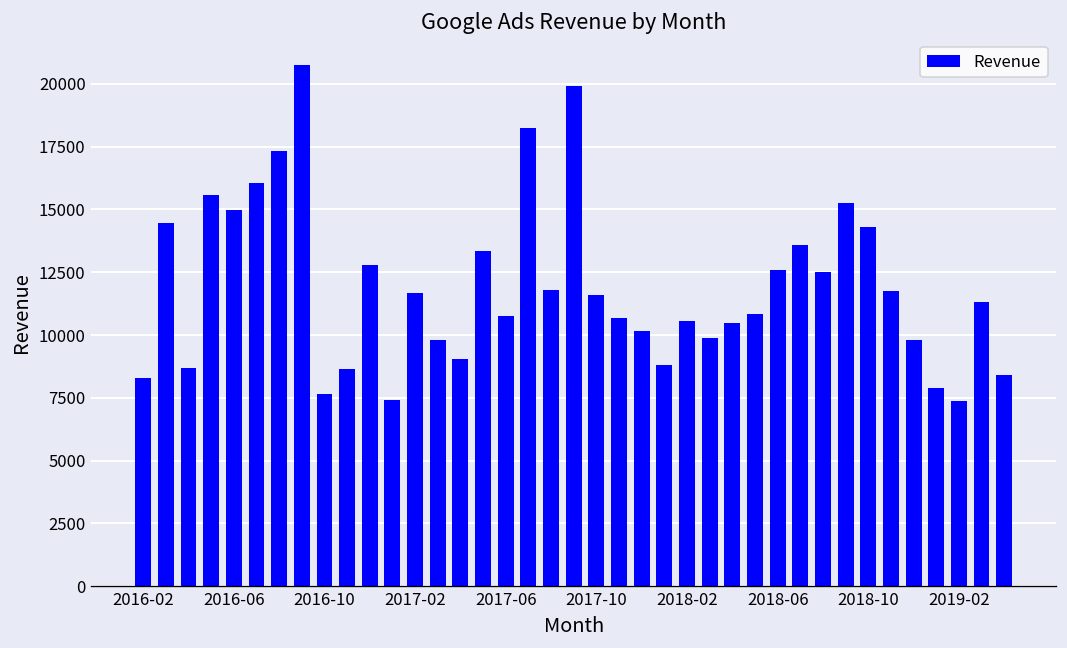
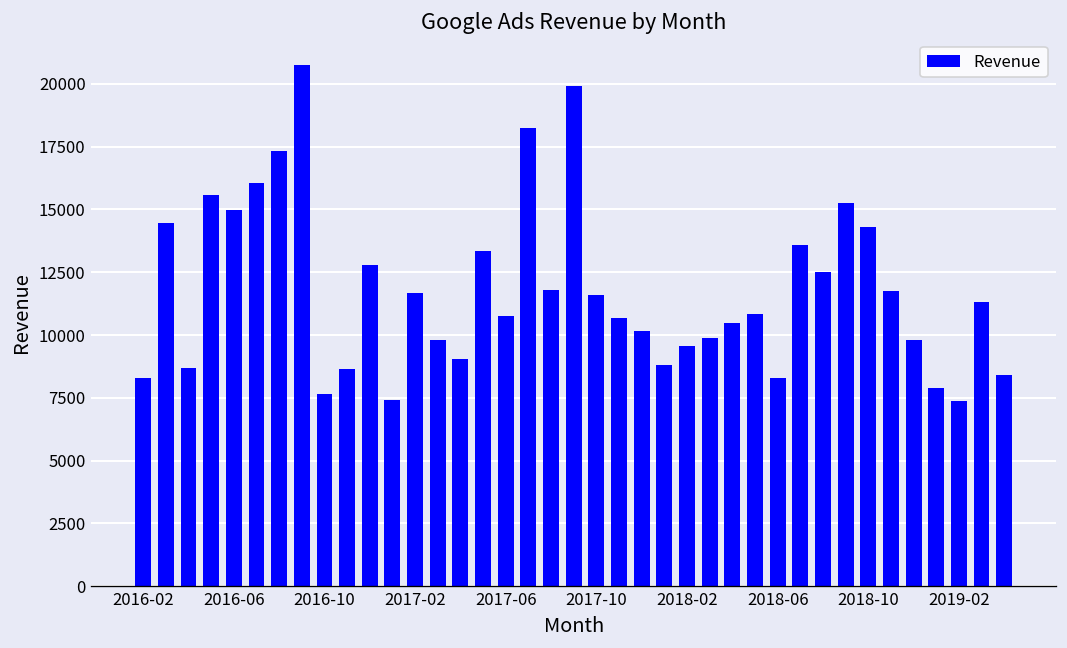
2018-02: 10500 -> 9600
2018-06: 12600 -> 8300
